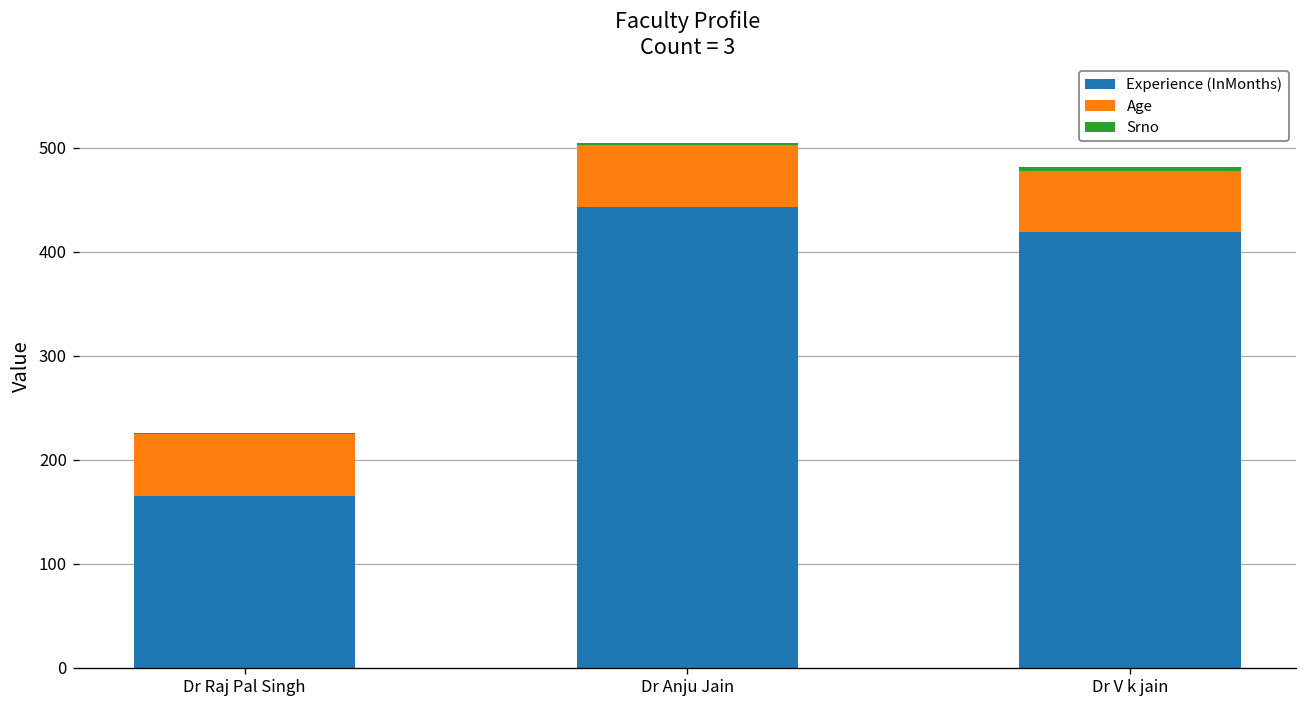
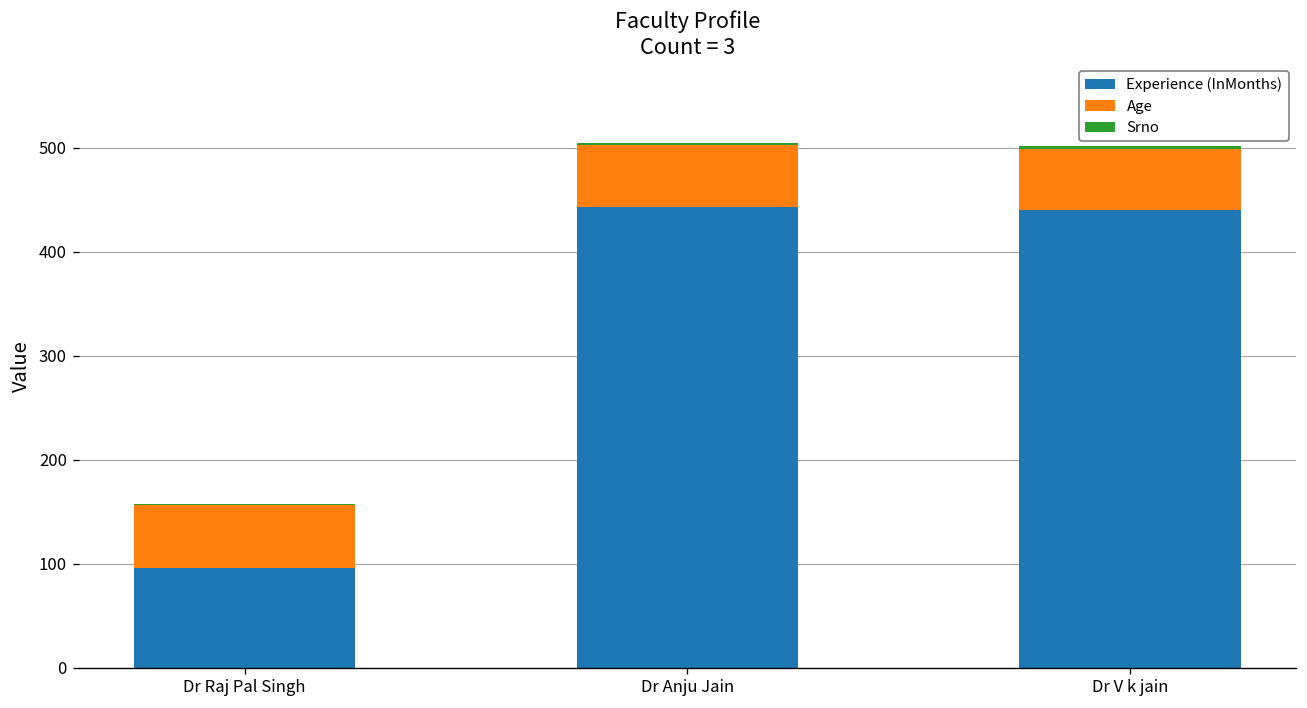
Experience (InMonths), Dr Raj Pal Singh: 170 -> 100
Experience (InMonths), Dr V k jain: 420 -> 440
